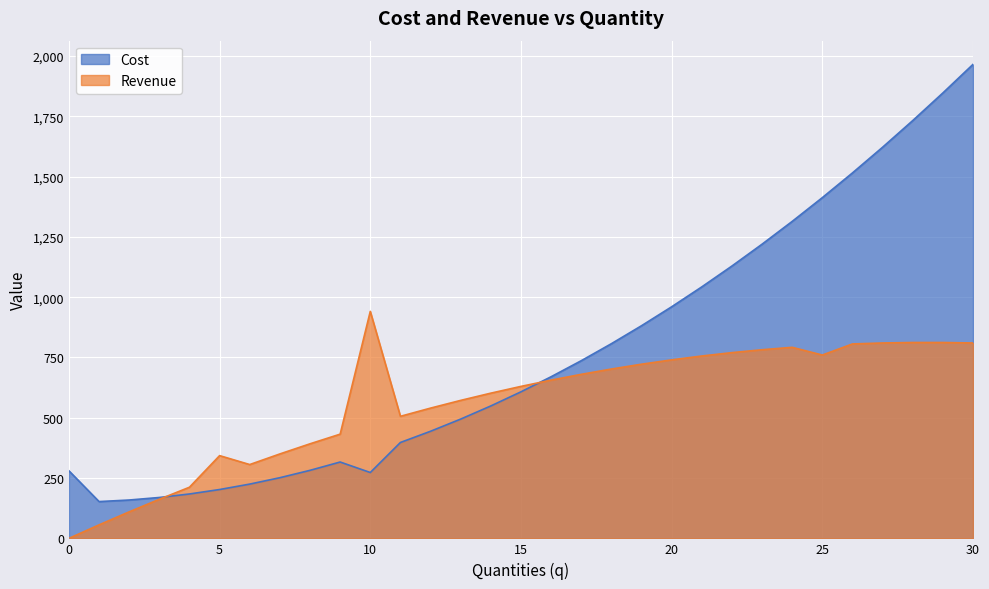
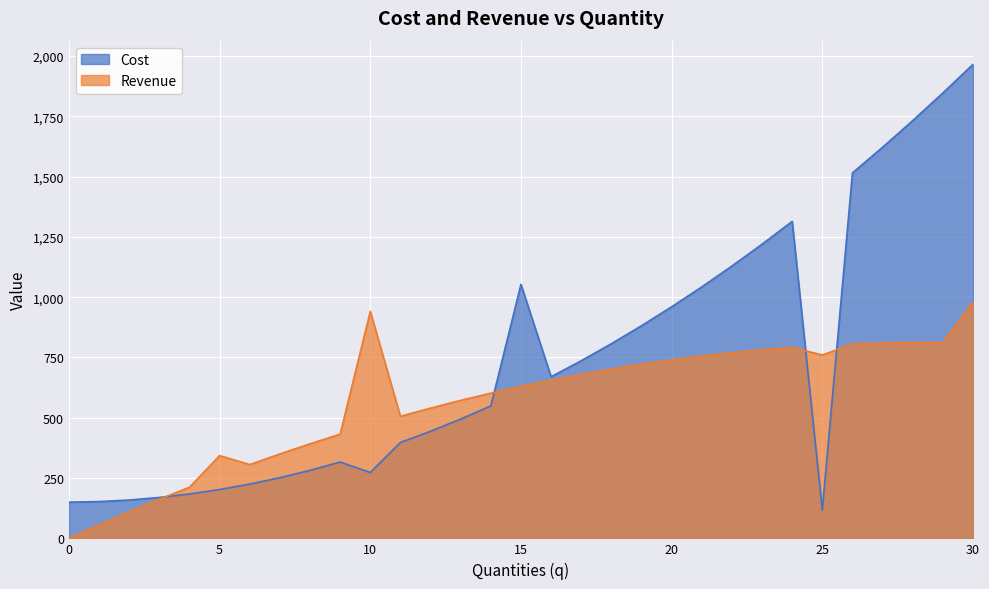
Cost, 0: 280 -> 150
Cost, 15: 610 -> 1,050
Cost, 25: 1,410 -> 120
Revenue, 30: 810 -> 980
